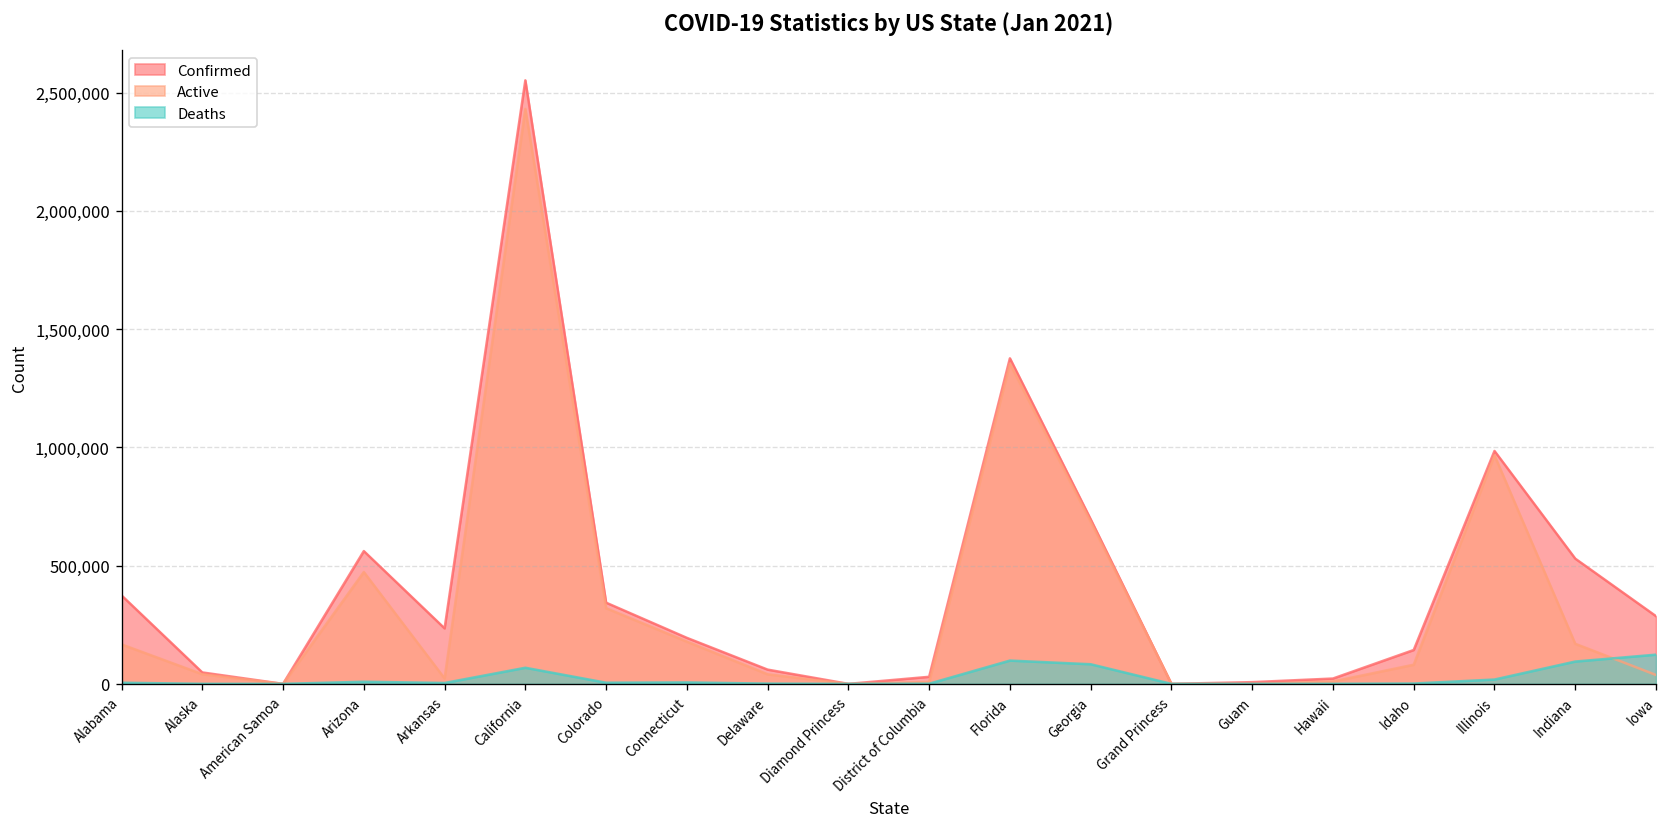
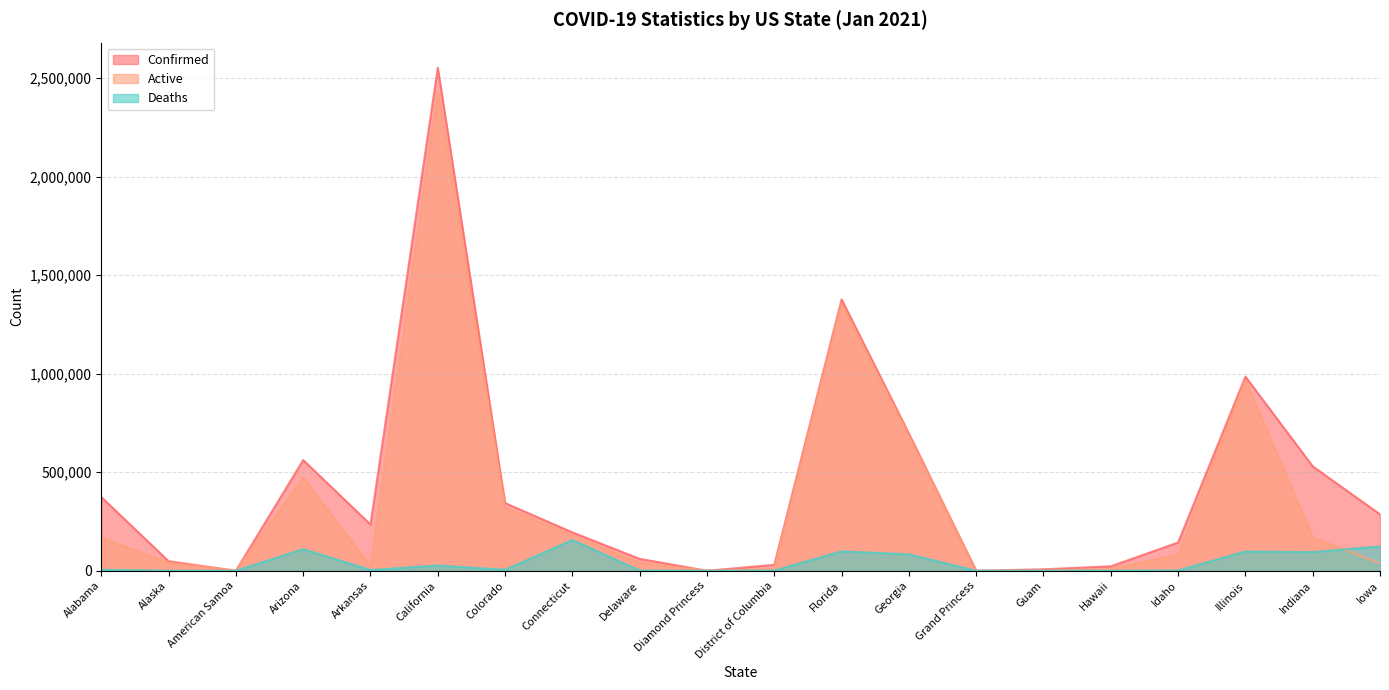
Deaths, Arizona: 10,000 -> 110,000
Deaths, California: 70,000 -> 30,000
Deaths, Connecticut: 10,000 -> 160,000
Deaths, Illinois: 20,000 -> 100,000
